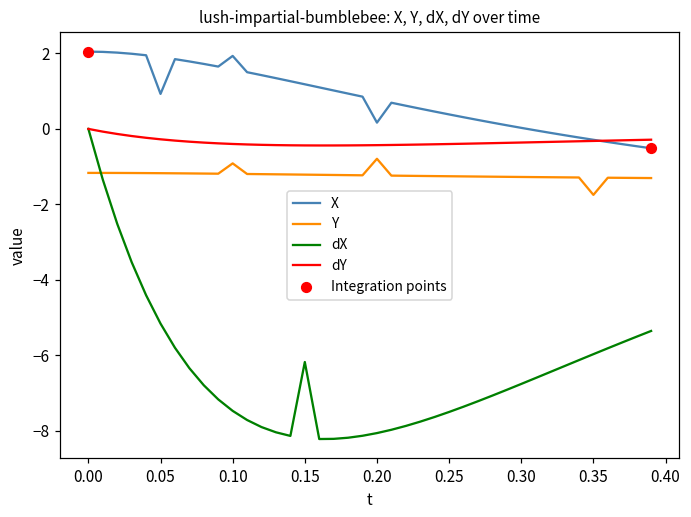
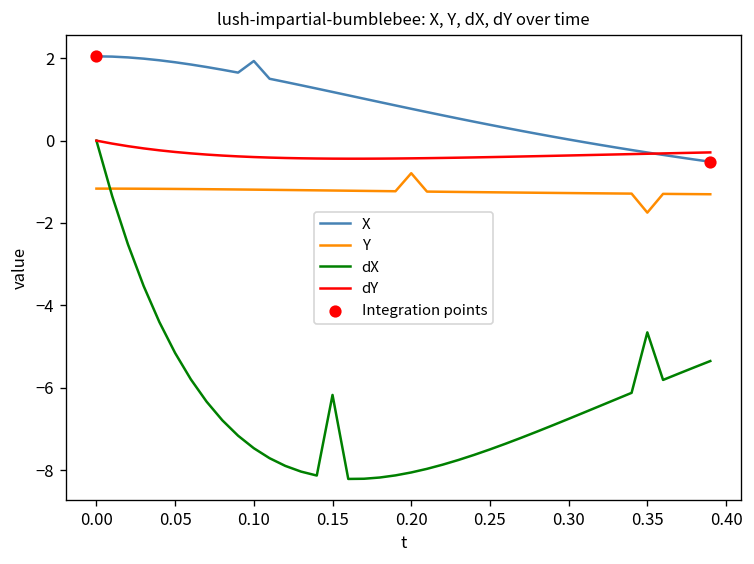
X, 0.05: 0.9 -> 1.9
Y, 0.10: -0.9 -> -1.2
X, 0.20: 0.2 -> 0.8
dX, 0.35: -6.0 -> -4.7
